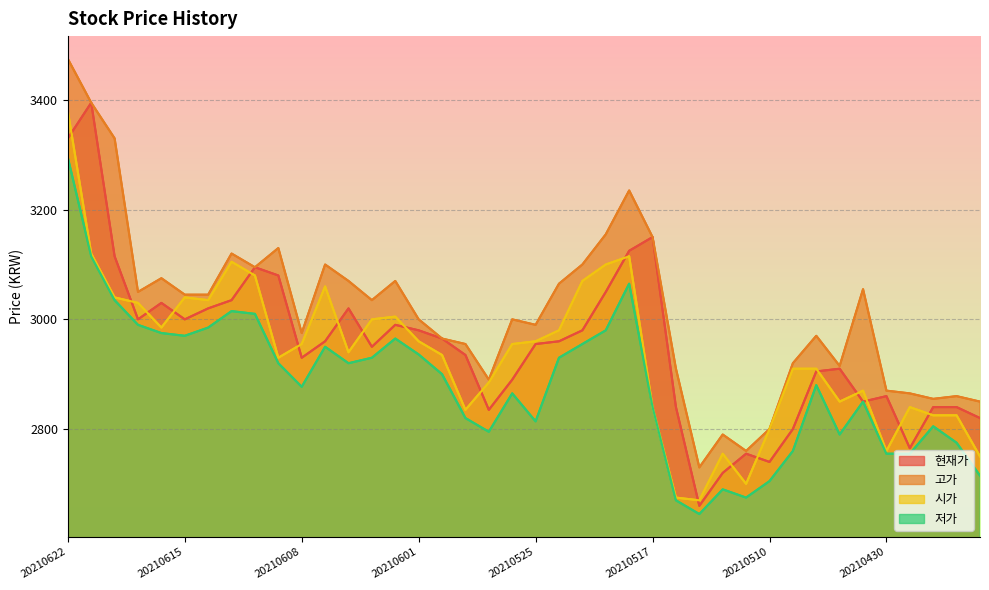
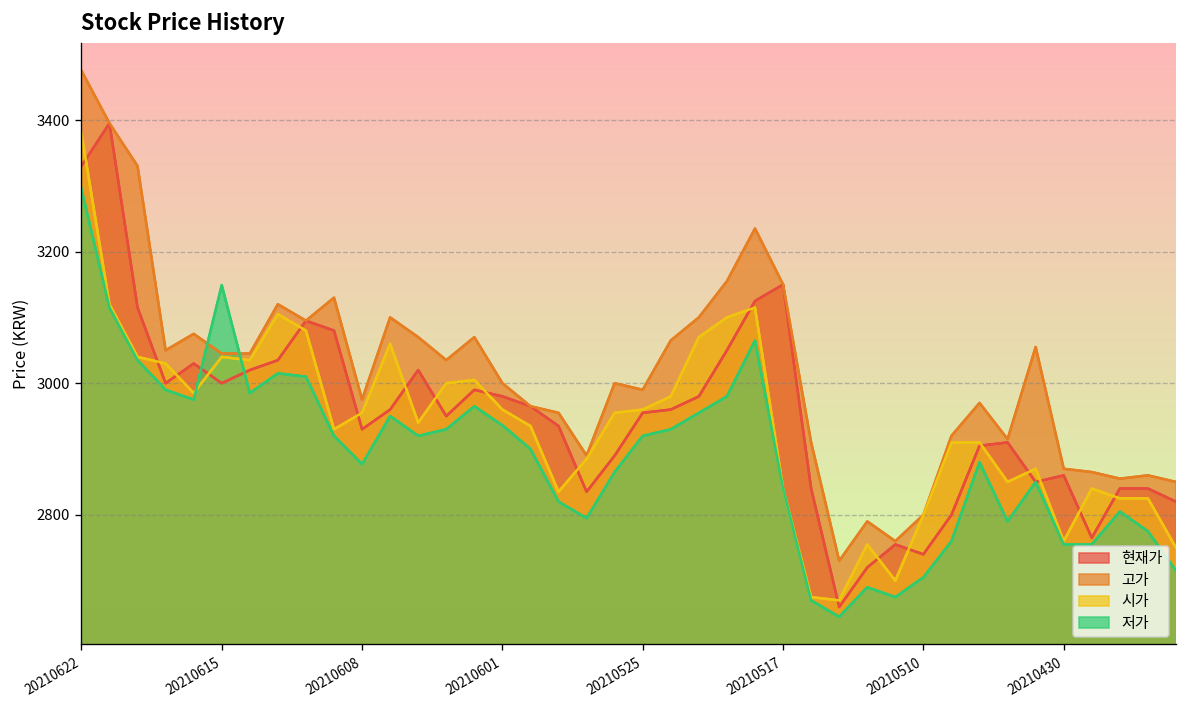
저가, 20210615: 2970 -> 3150
저가, 20210525: 2810 -> 2920
